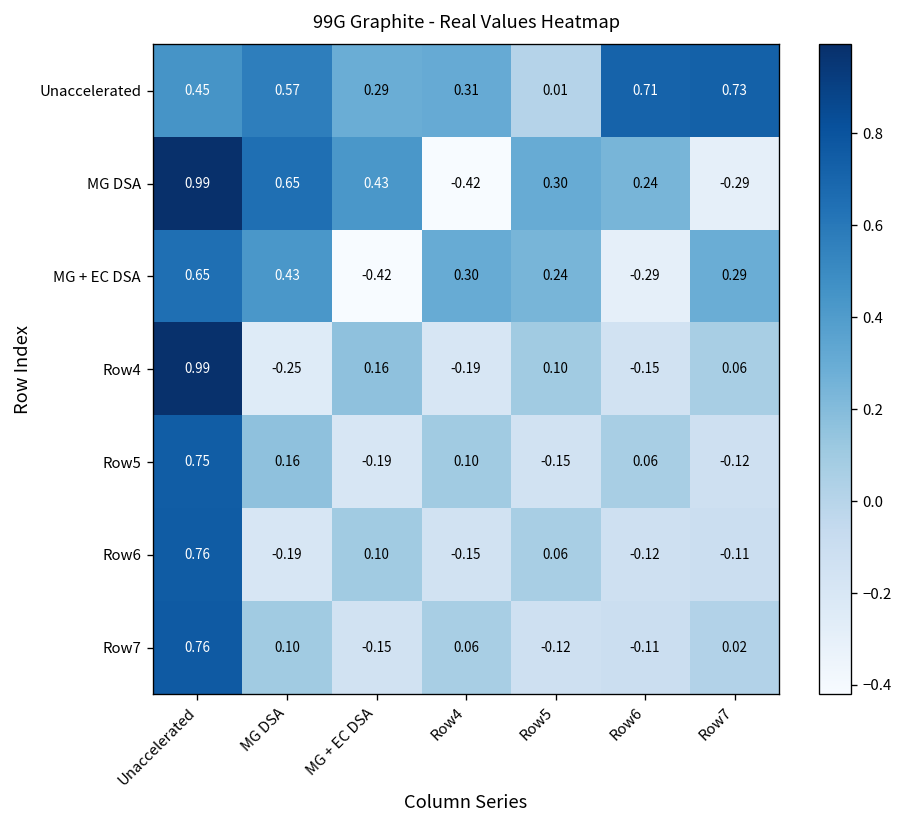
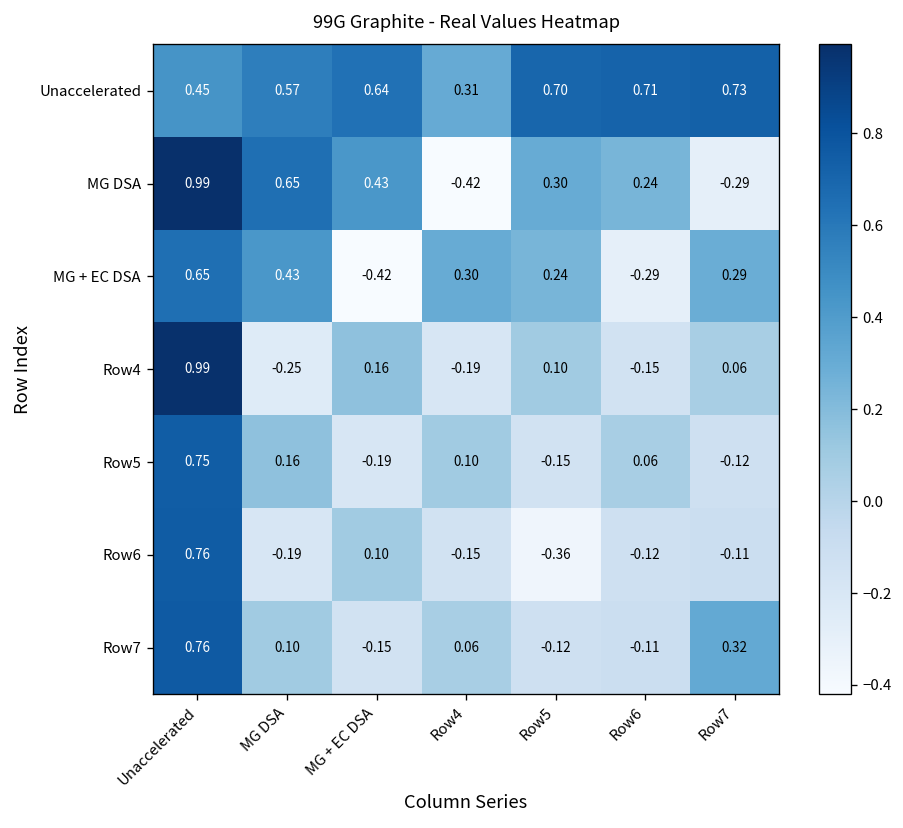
Unaccelerated, MG + EC DSA: 0.29 -> 0.64
Unaccelerated, Row5: 0.01 -> 0.70
Row6, Row5: 0.06 -> -0.36
Row7, Row7: 0.02 -> 0.32
